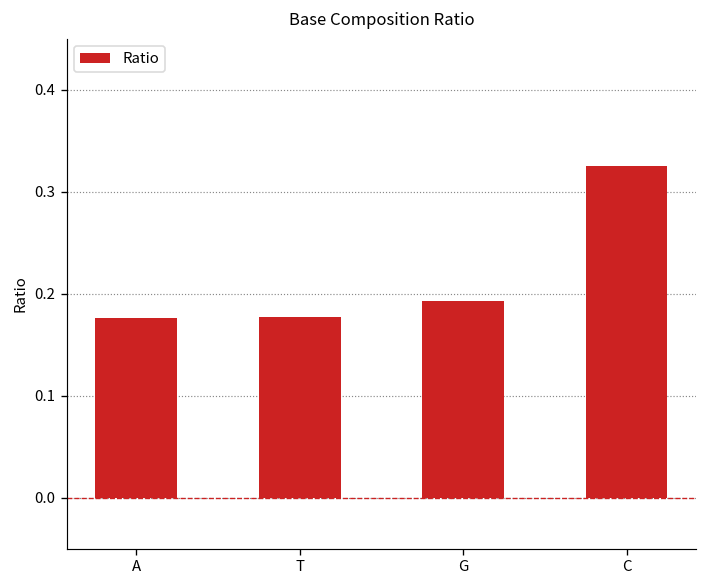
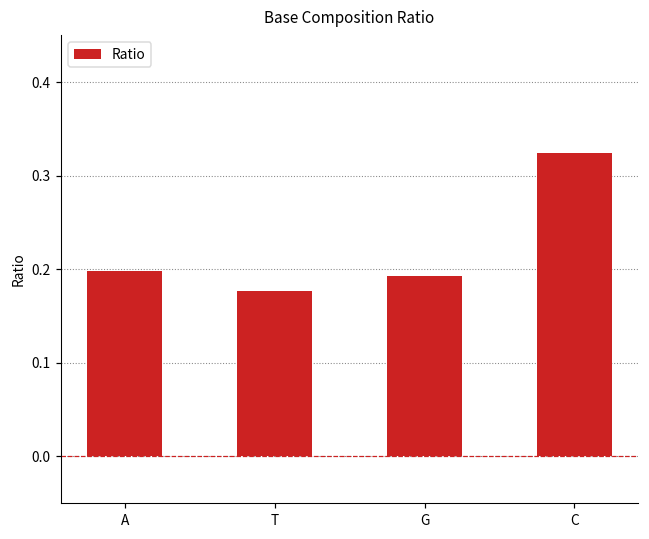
A: 0.18 -> 0.20
